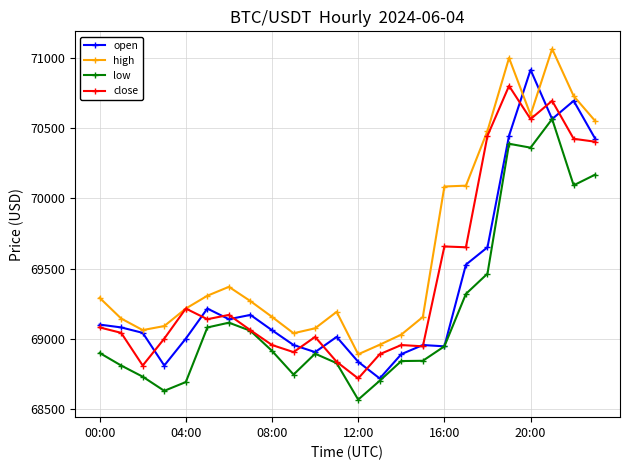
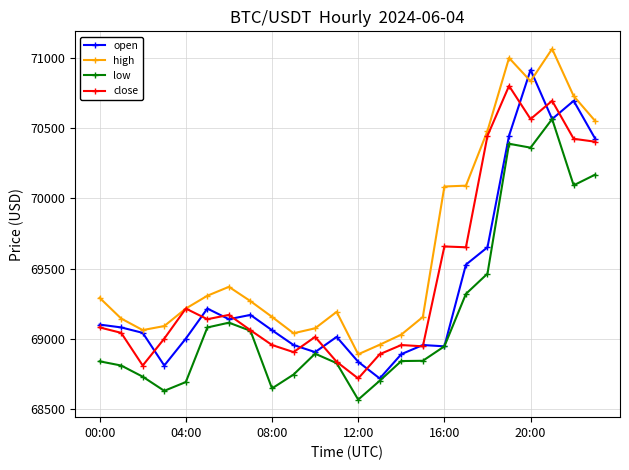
low, 00:00: 68900 -> 68840
low, 08:00: 68910 -> 68650
high, 20:00: 70590 -> 70830
